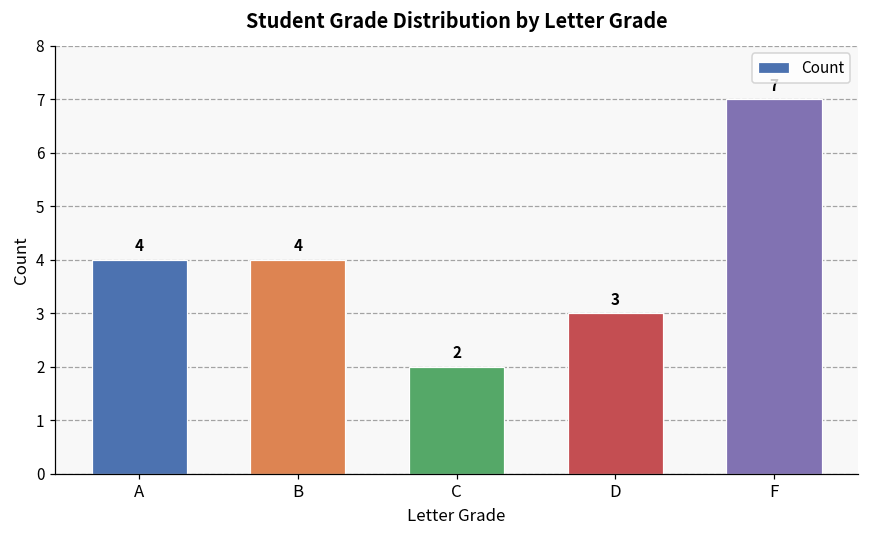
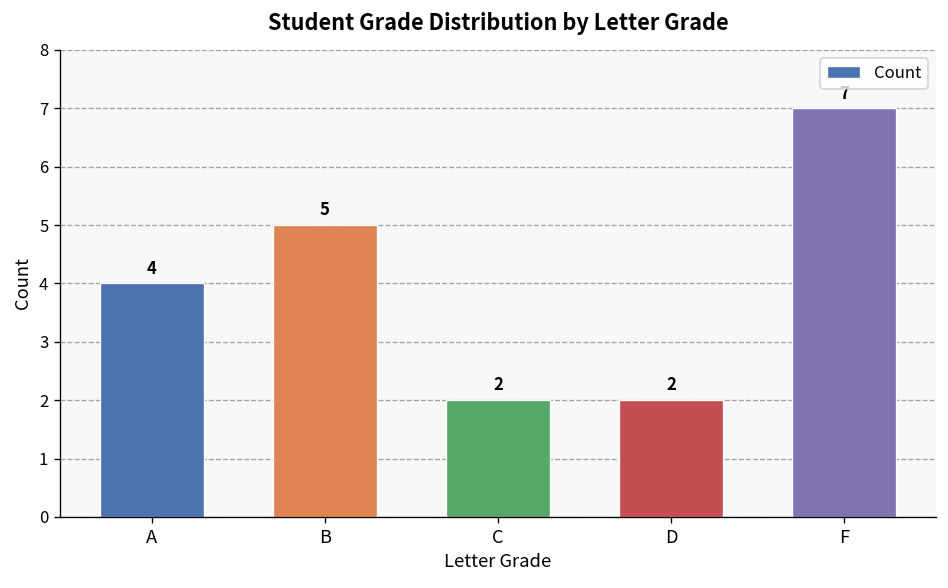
B: 4 -> 5
D: 3 -> 2
